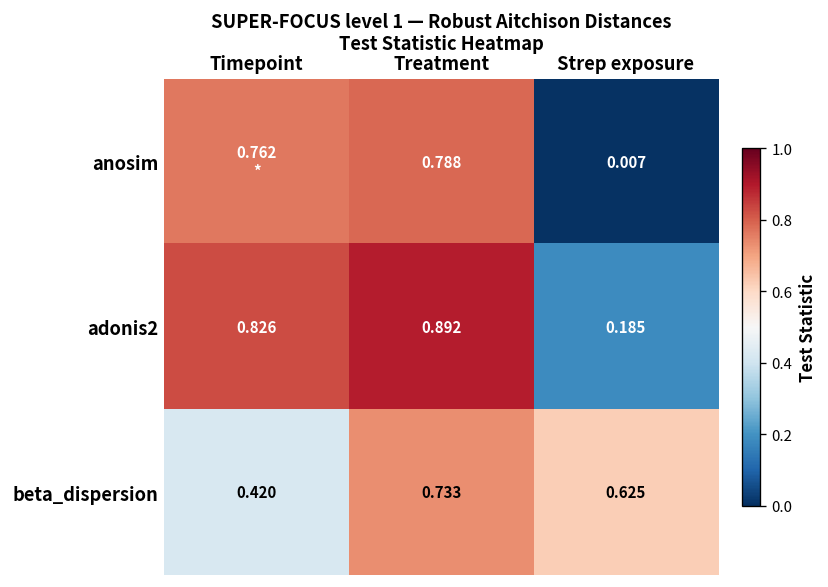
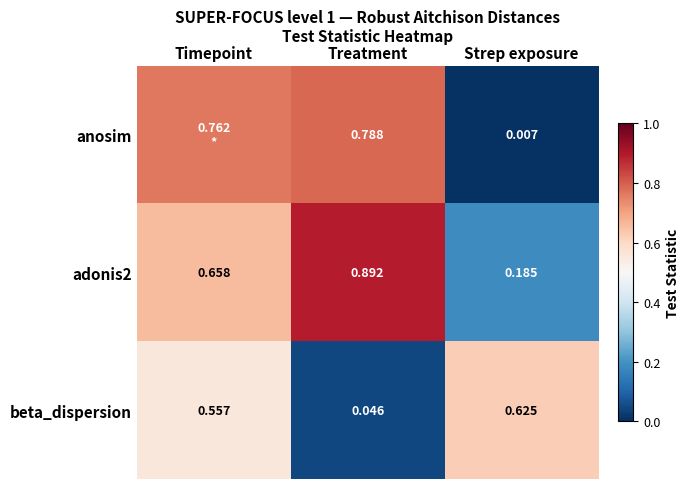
adonis2, Timepoint: 0.826 -> 0.658
beta_dispersion, Timepoint: 0.420 -> 0.557
beta_dispersion, Treatment: 0.733 -> 0.046
